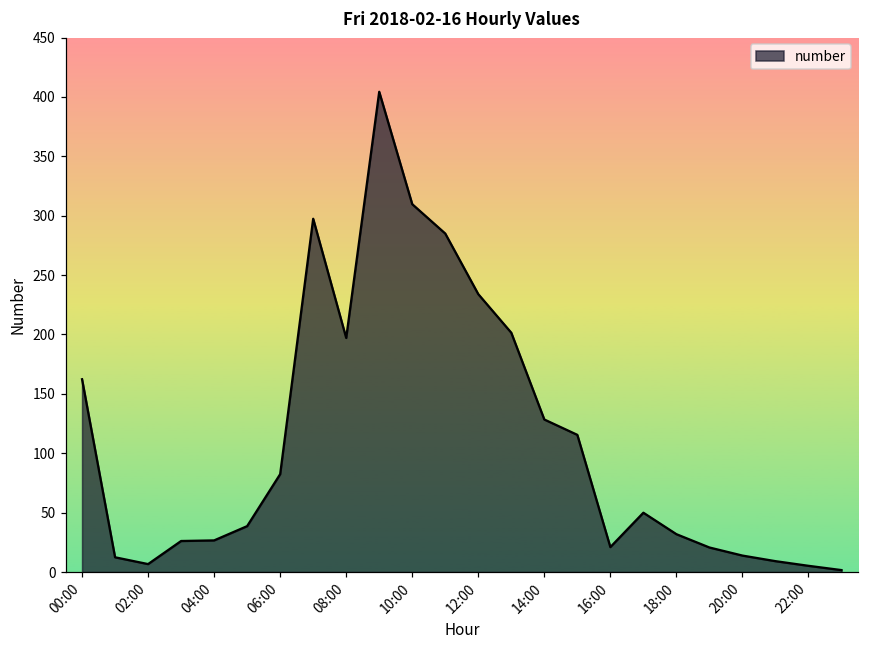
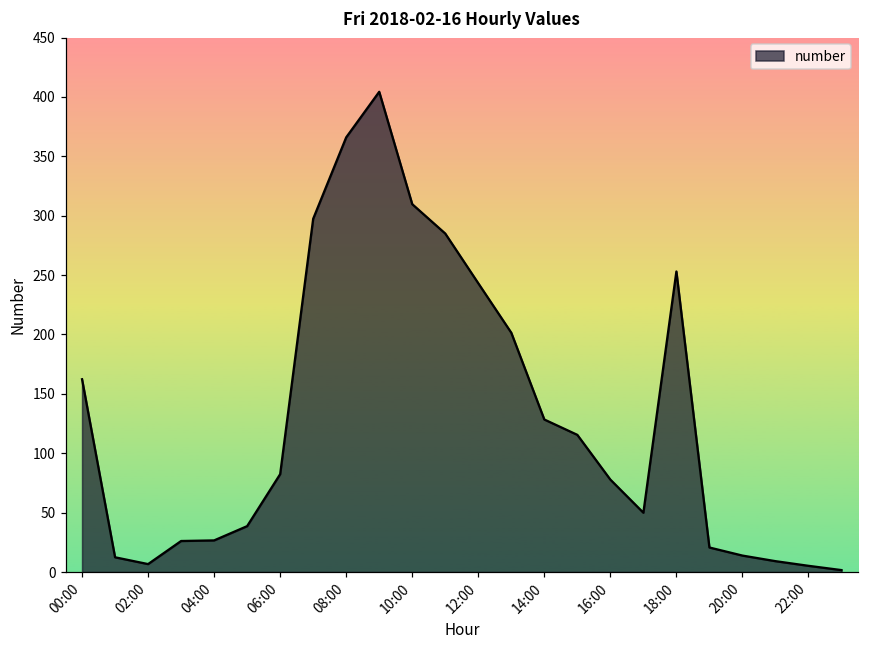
08:00: 197 -> 366
12:00: 234 -> 243
16:00: 21 -> 78
18:00: 32 -> 253
